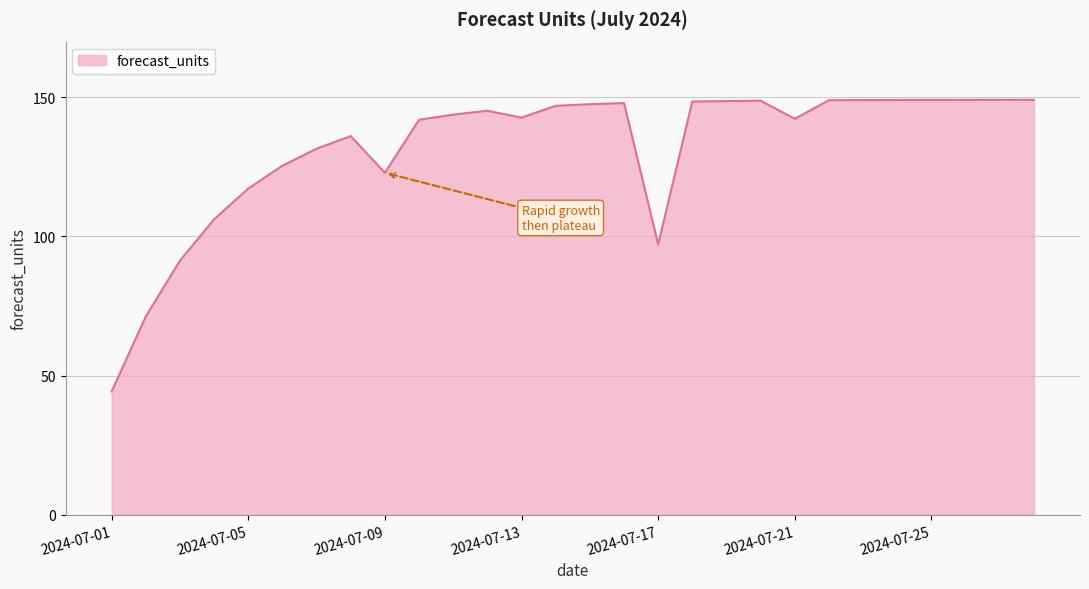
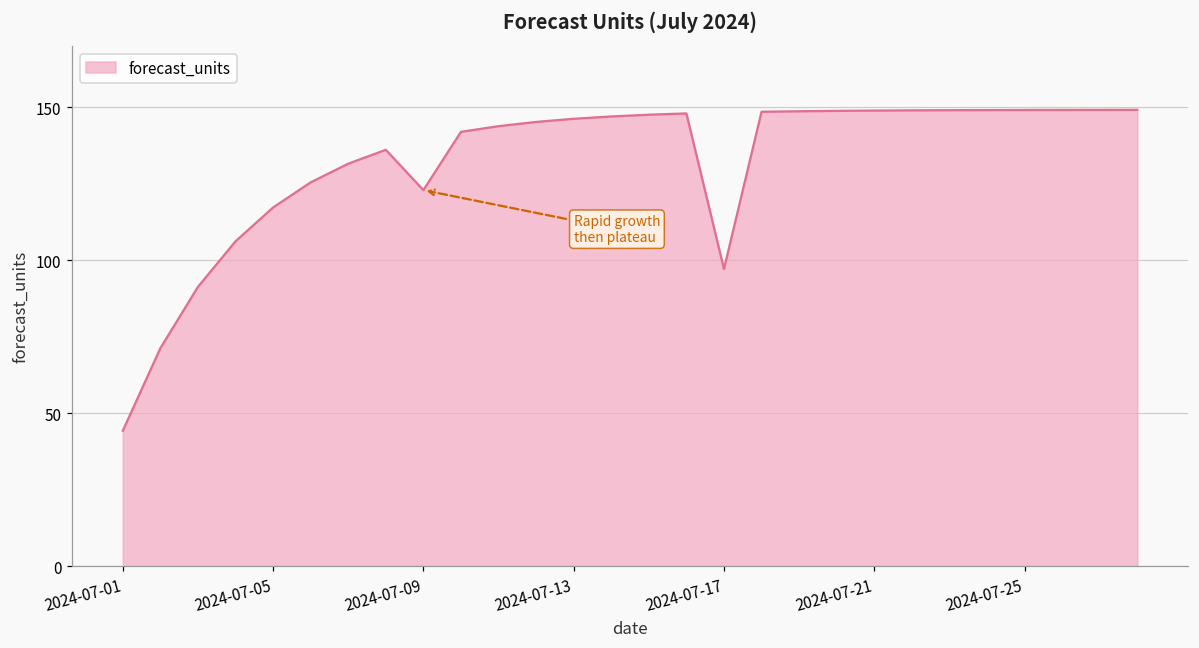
2024-07-13: 143 -> 146
2024-07-21: 142 -> 149
